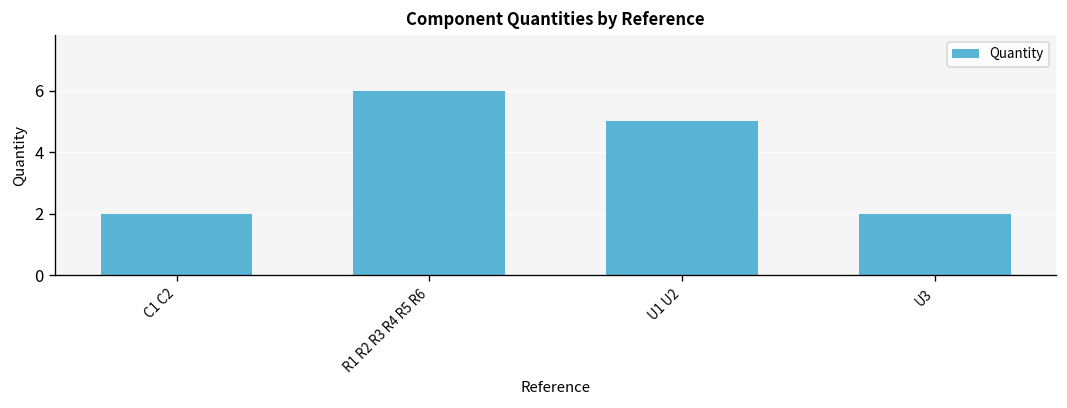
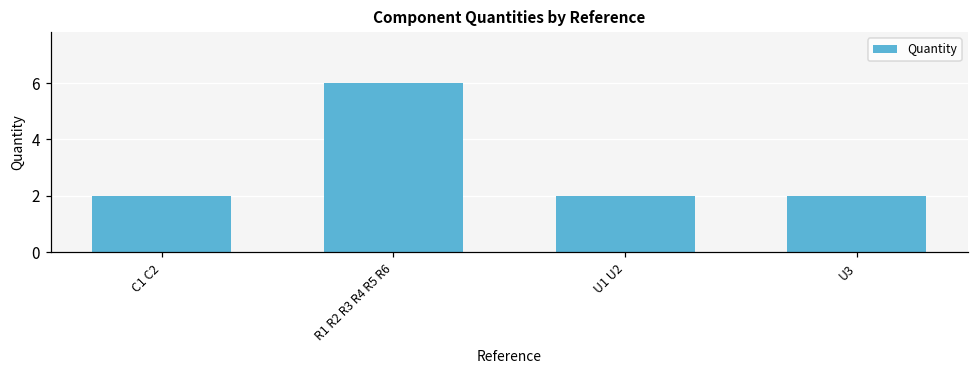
U1 U2: 5 -> 2
